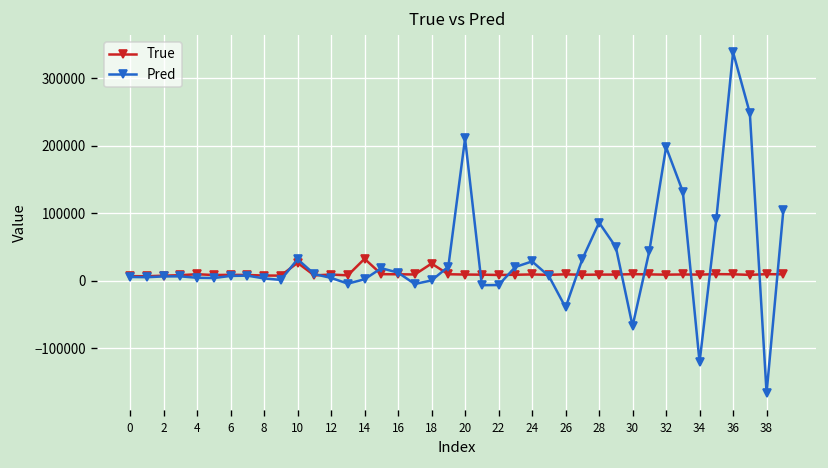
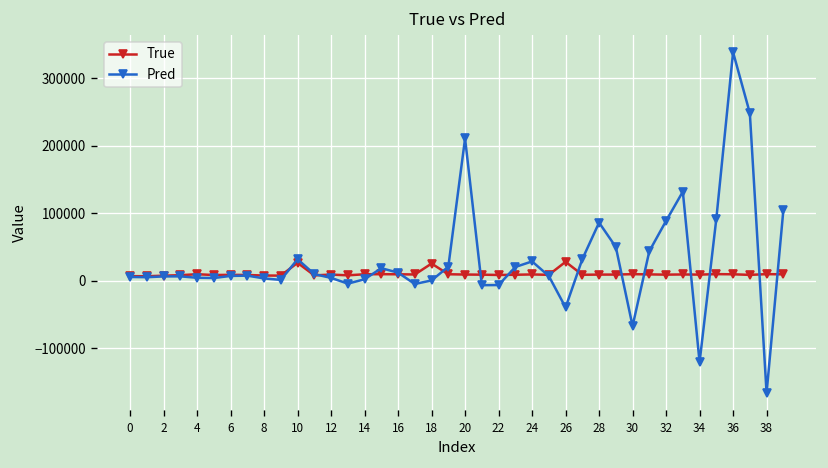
True, 14: 30000 -> 10000
True, 26: 10000 -> 30000
Pred, 32: 200000 -> 90000
